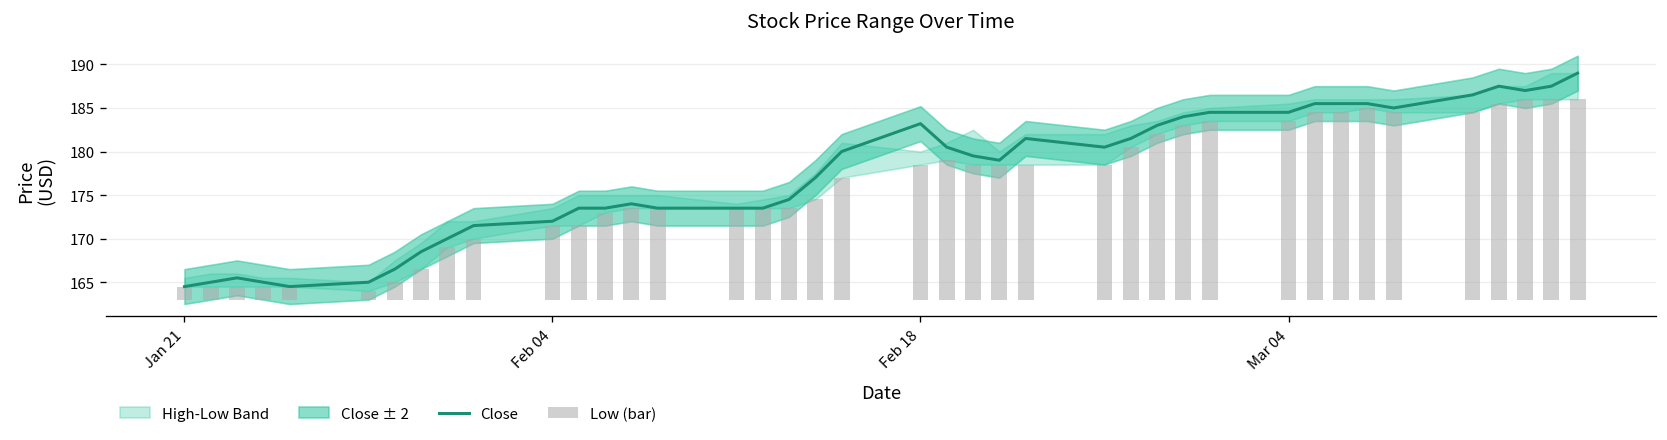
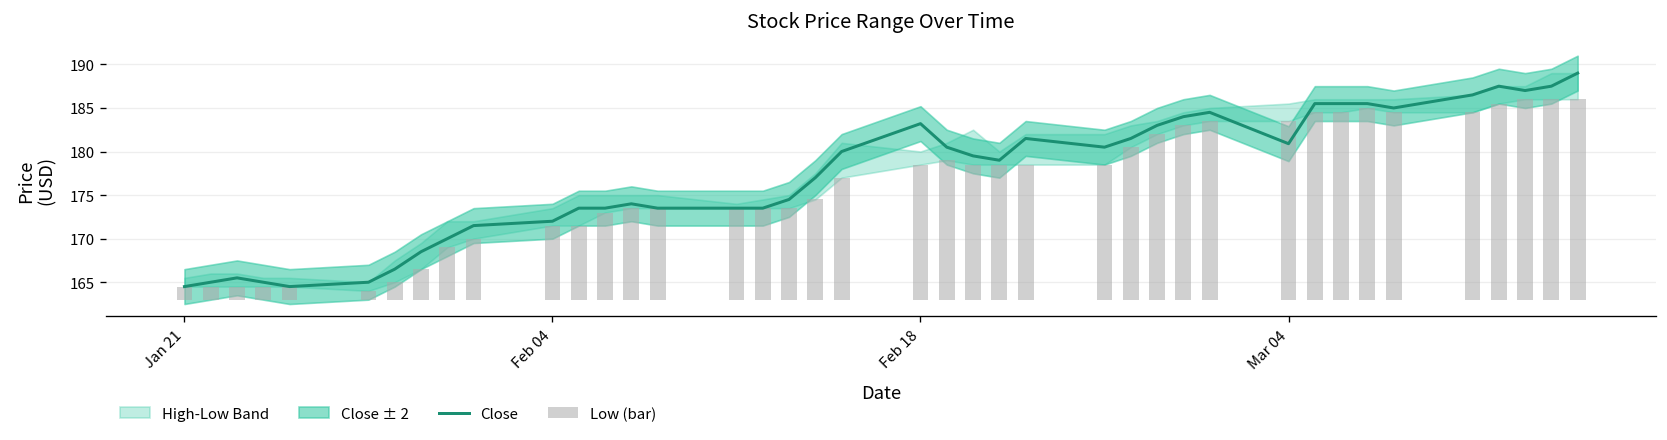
Close, Mar 04: 185 -> 181
